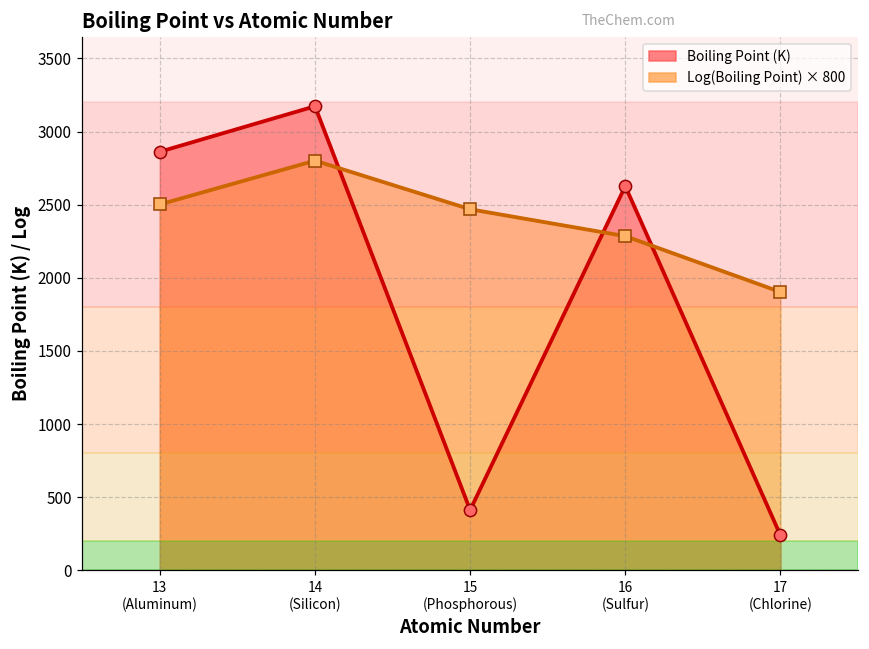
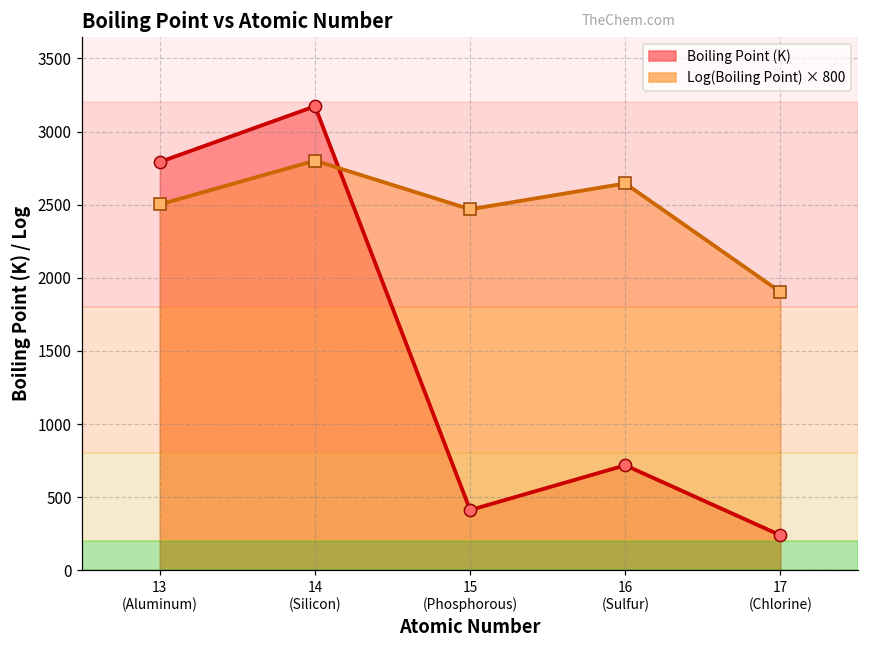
Boiling Point (K), 13 (Aluminum): 2860 -> 2790
Boiling Point (K), 16 (Sulfur): 2630 -> 720
Log(Boiling Point) × 800, 16 (Sulfur): 2280 -> 2650
